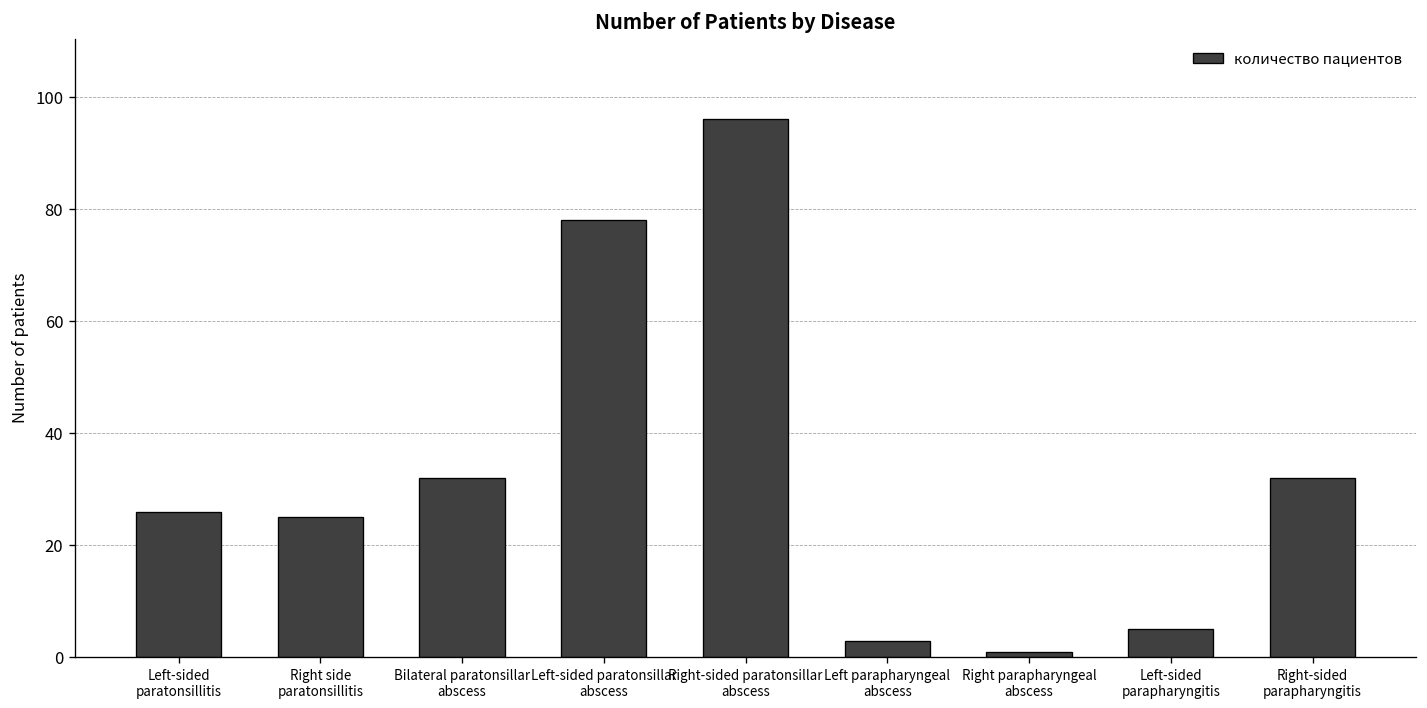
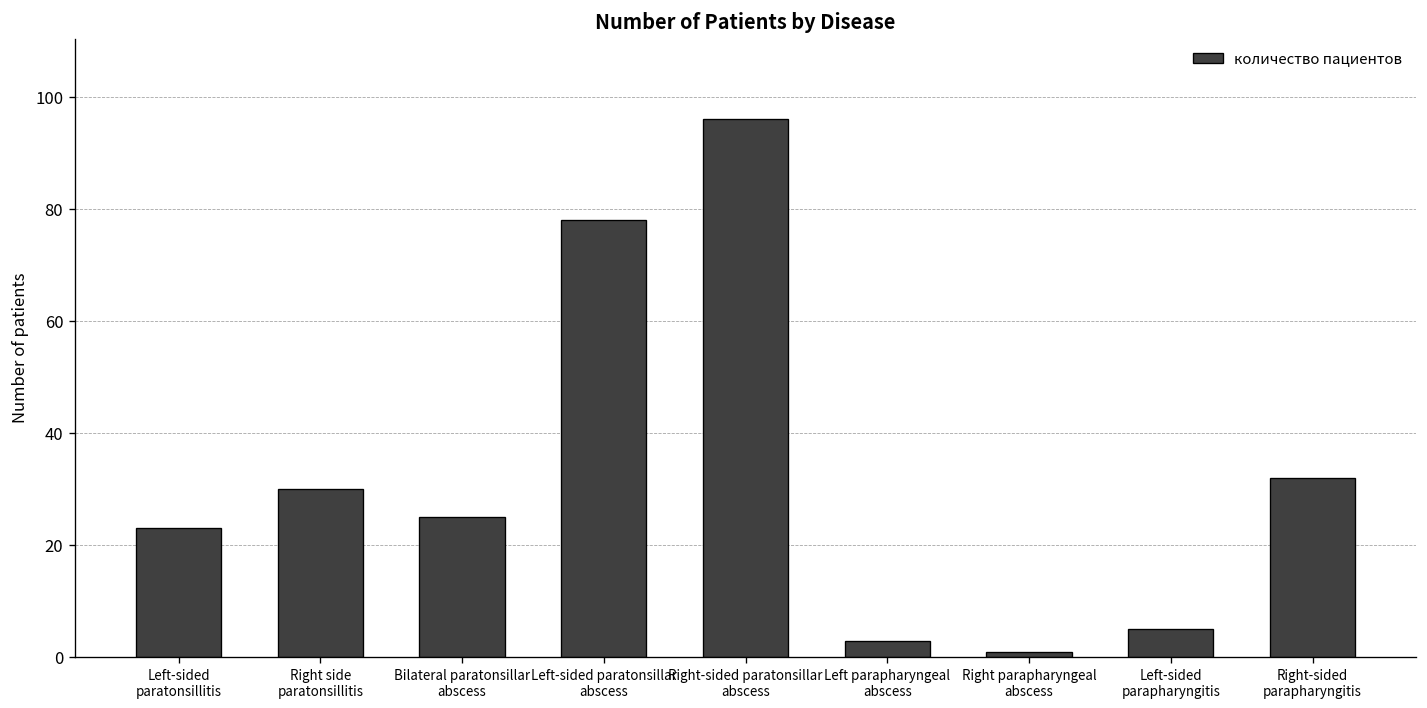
Left-sided paratonsillitis: 26 -> 23
Right side paratonsillitis: 25 -> 30
Bilateral paratonsillar abscess: 32 -> 25
